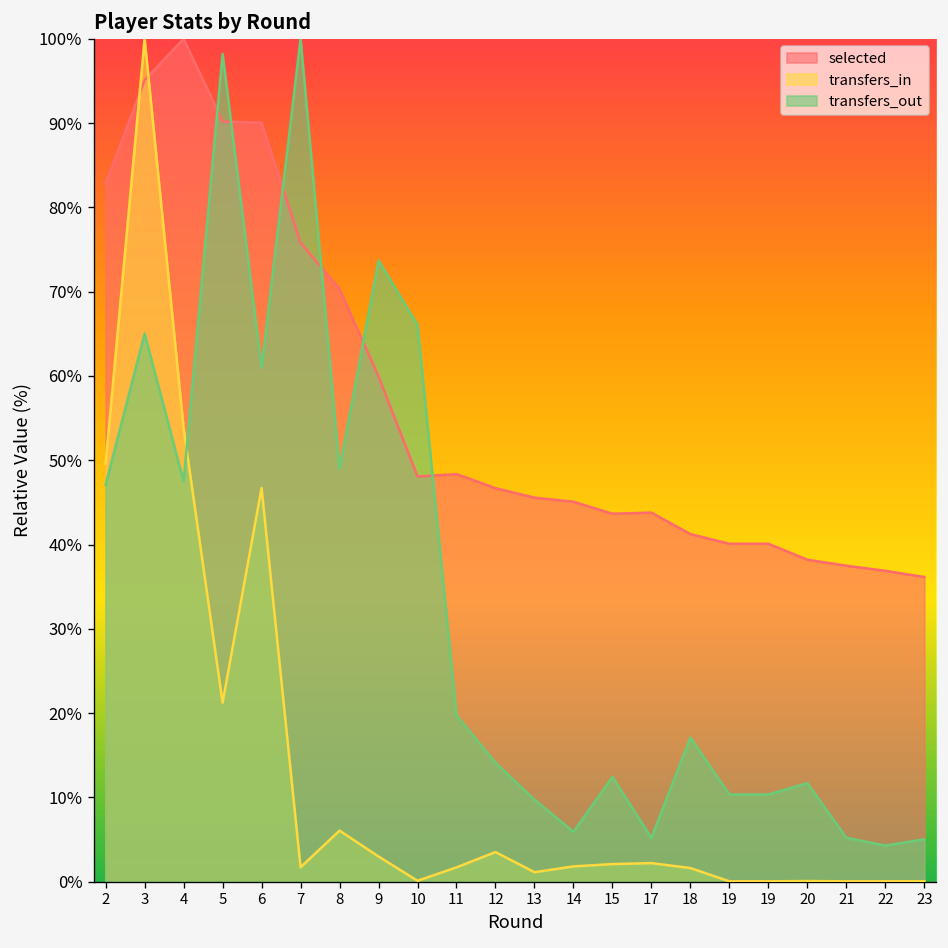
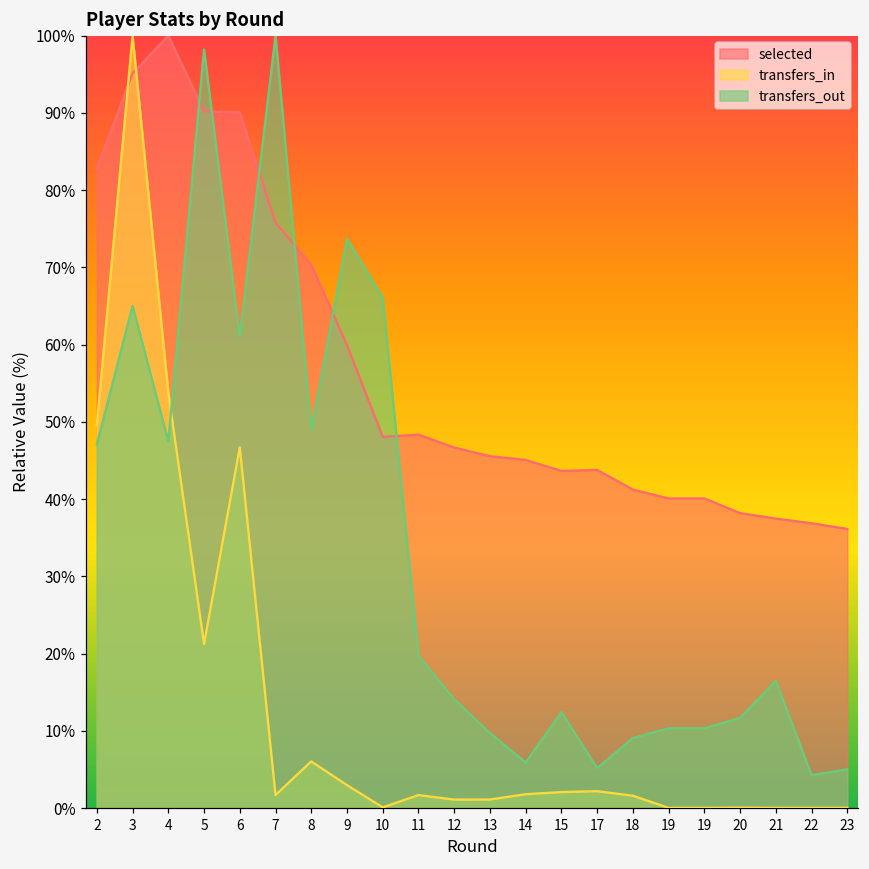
transfers_in, 12: 4% -> 1%
transfers_out, 18: 17% -> 9%
transfers_out, 21: 5% -> 16%
